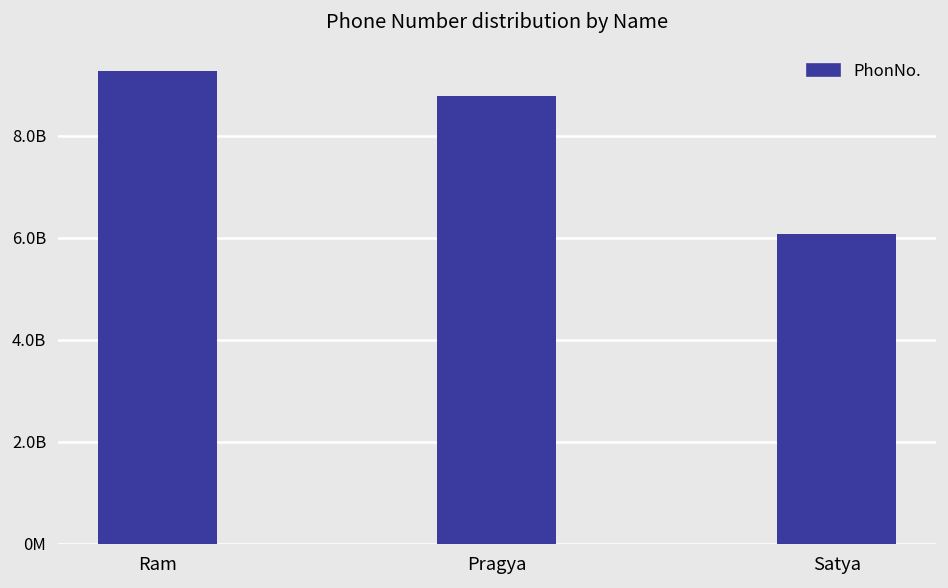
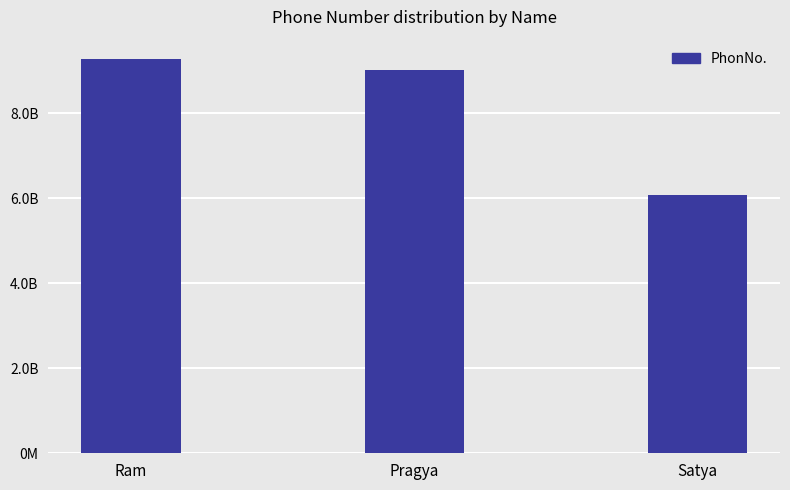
Pragya: 8800000000 -> 9000000000
